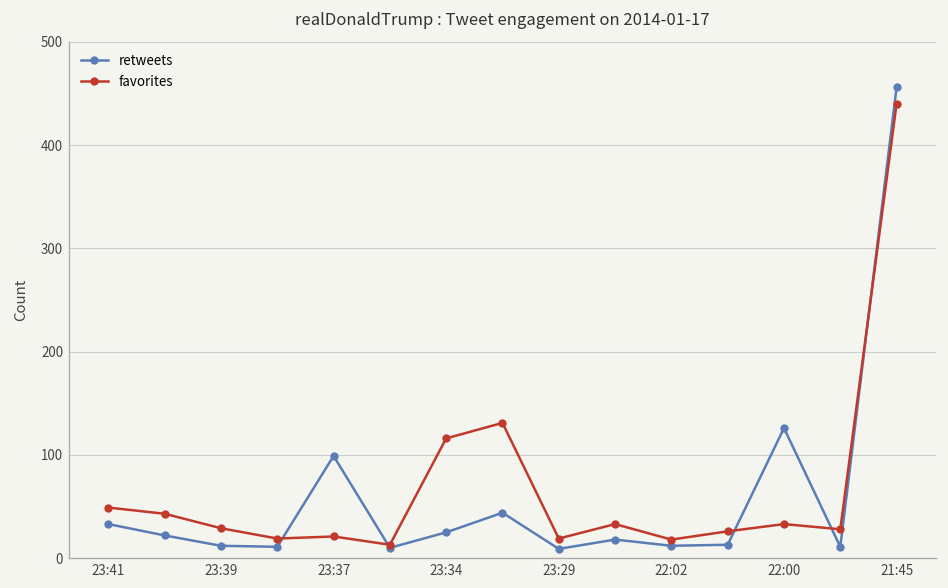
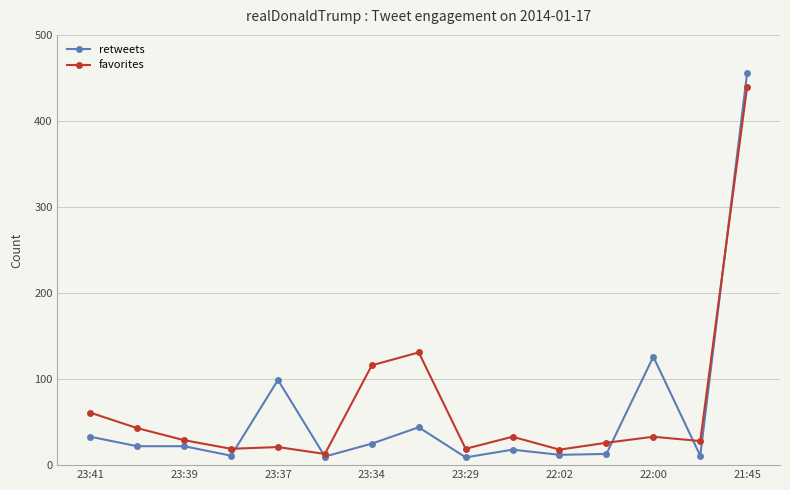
favorites, 23:41: 50 -> 60
retweets, 23:39: 10 -> 20
